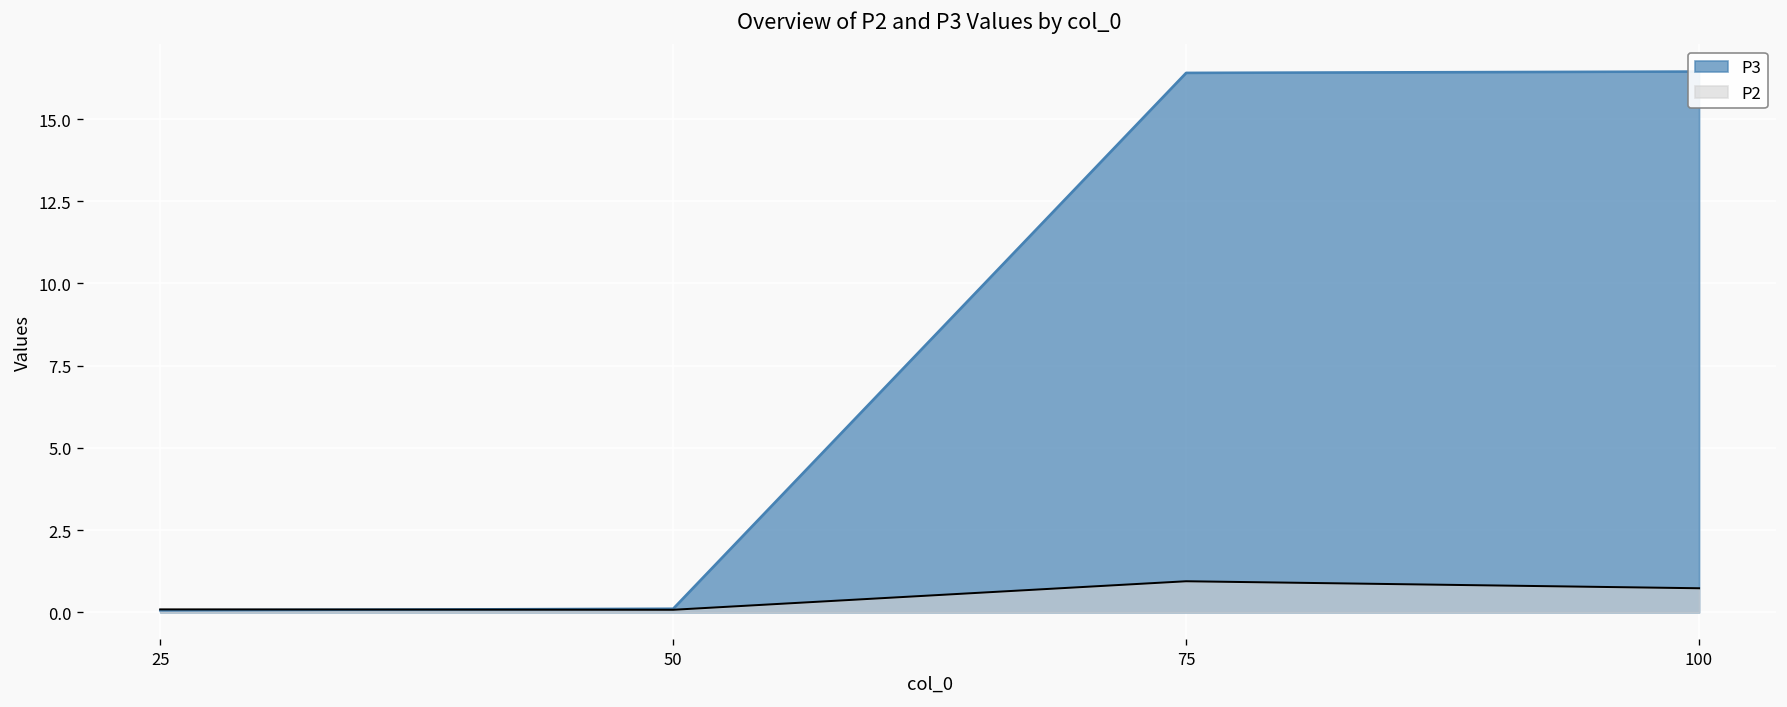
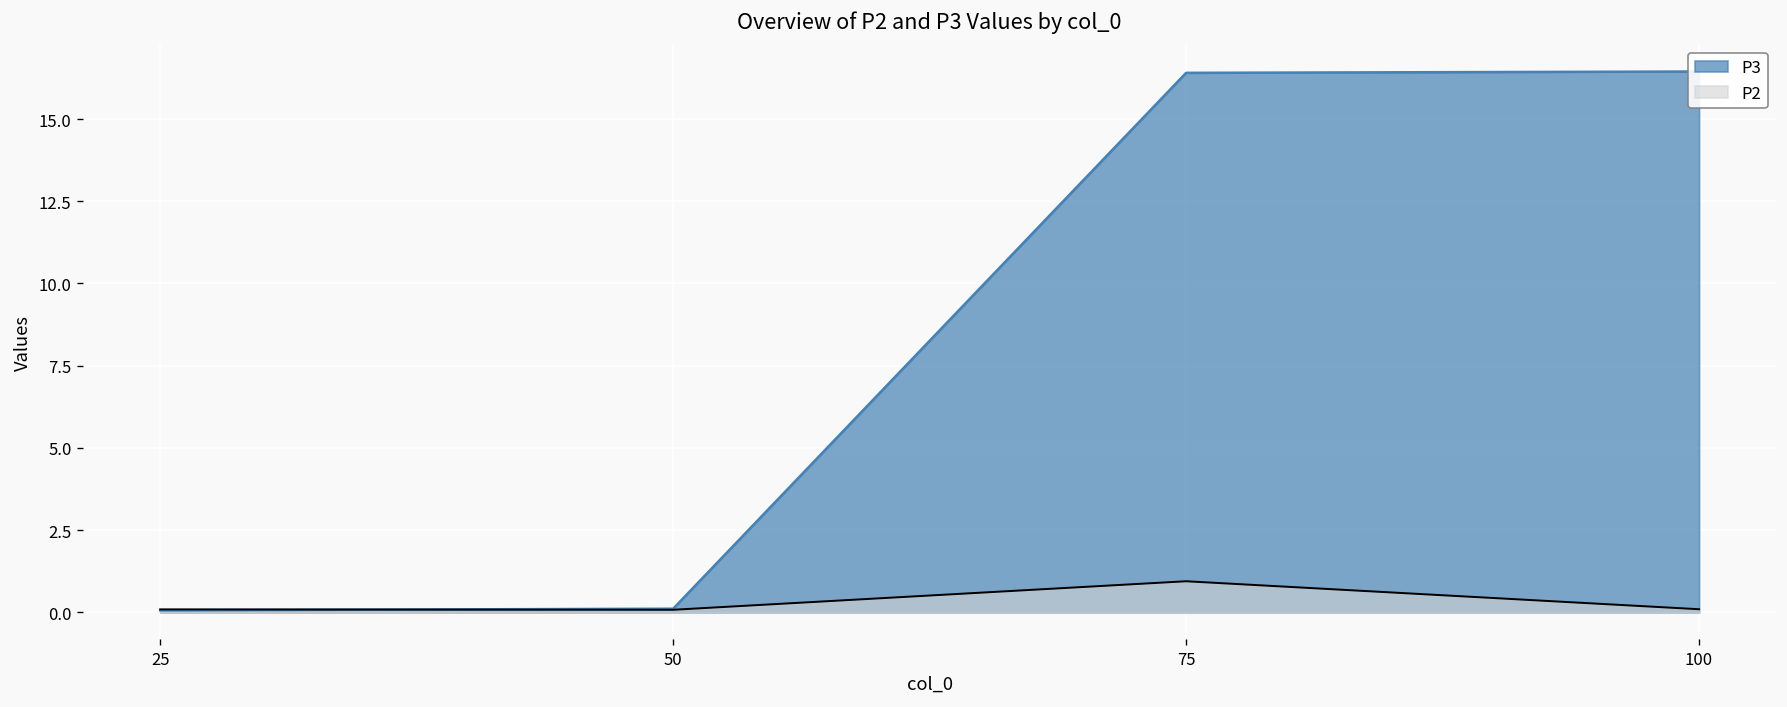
P2, 100: 0.7 -> 0.1
